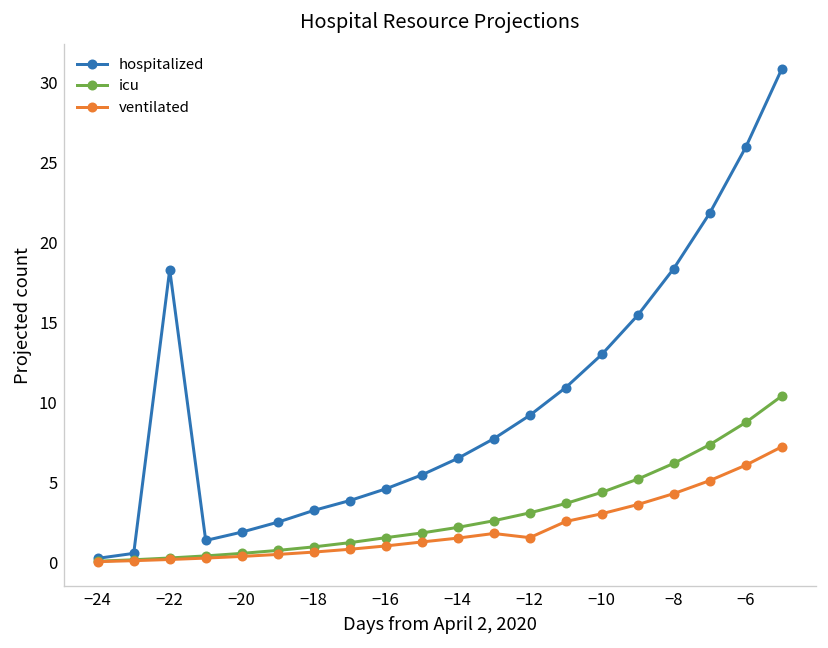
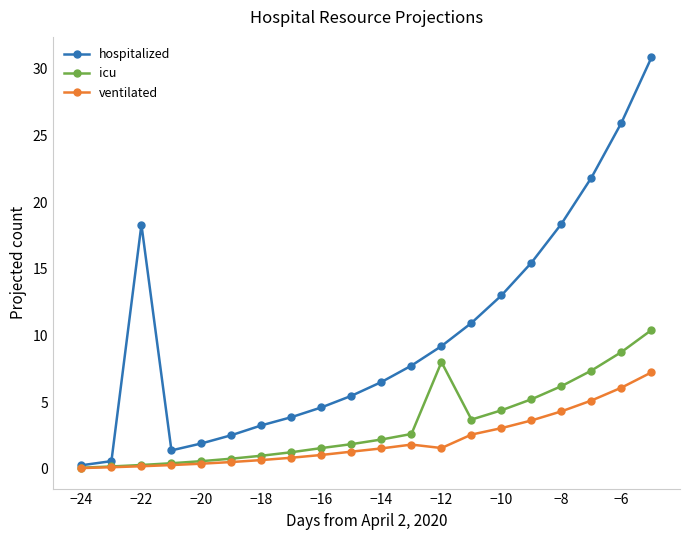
icu, −12: 3.1 -> 8.0
